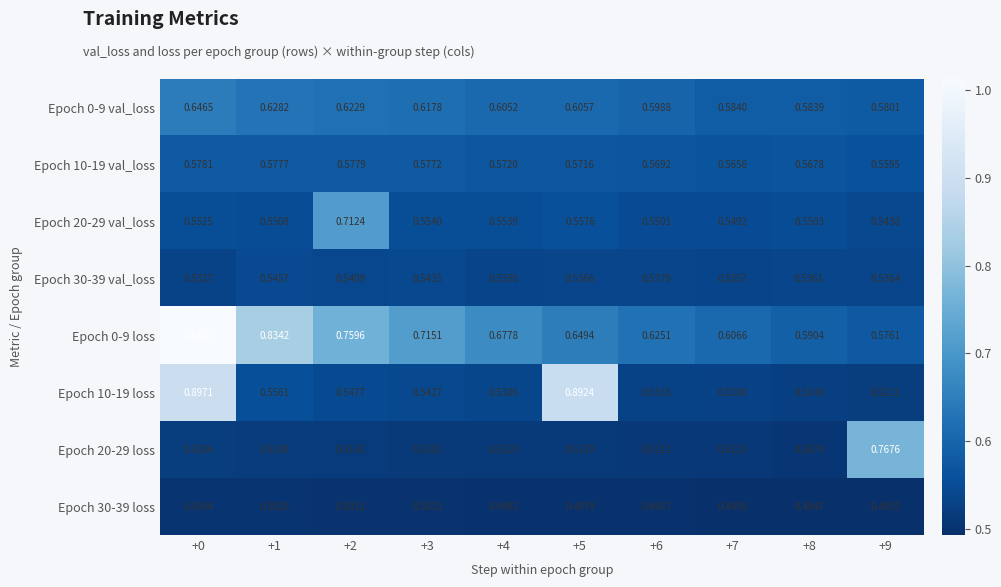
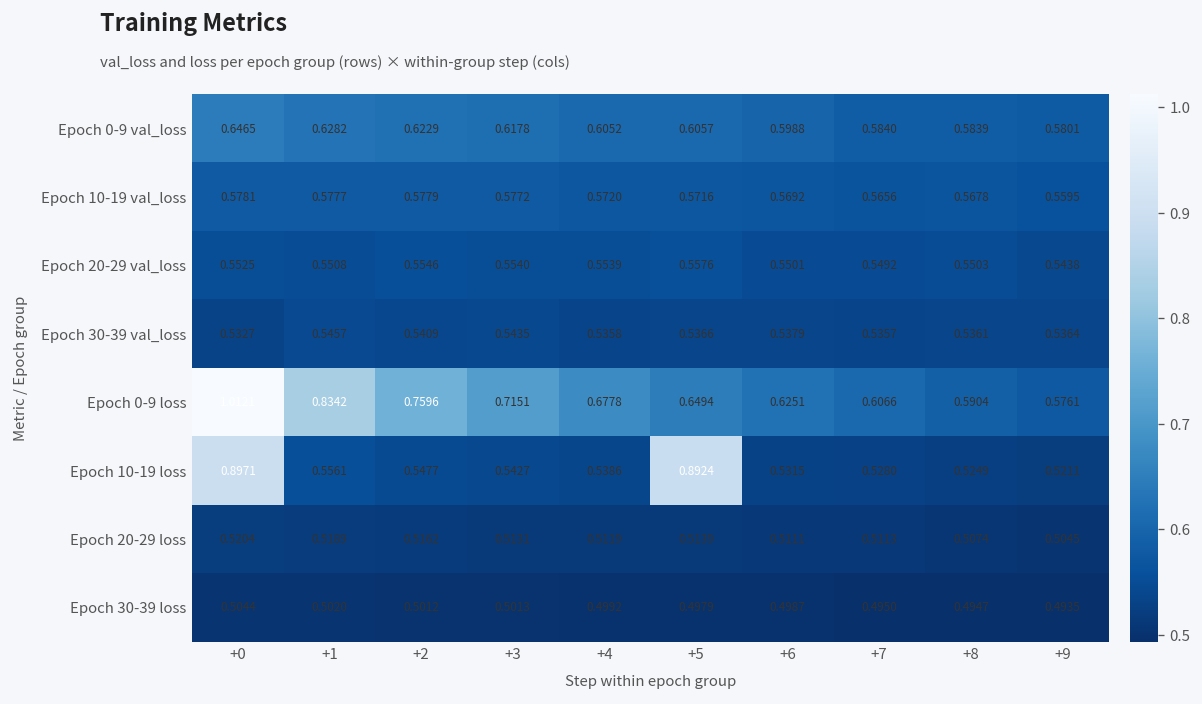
Epoch 20-29 val_loss, +2: 0.7124 -> 0.5546
Epoch 20-29 loss, +9: 0.7676 -> 0.5045
